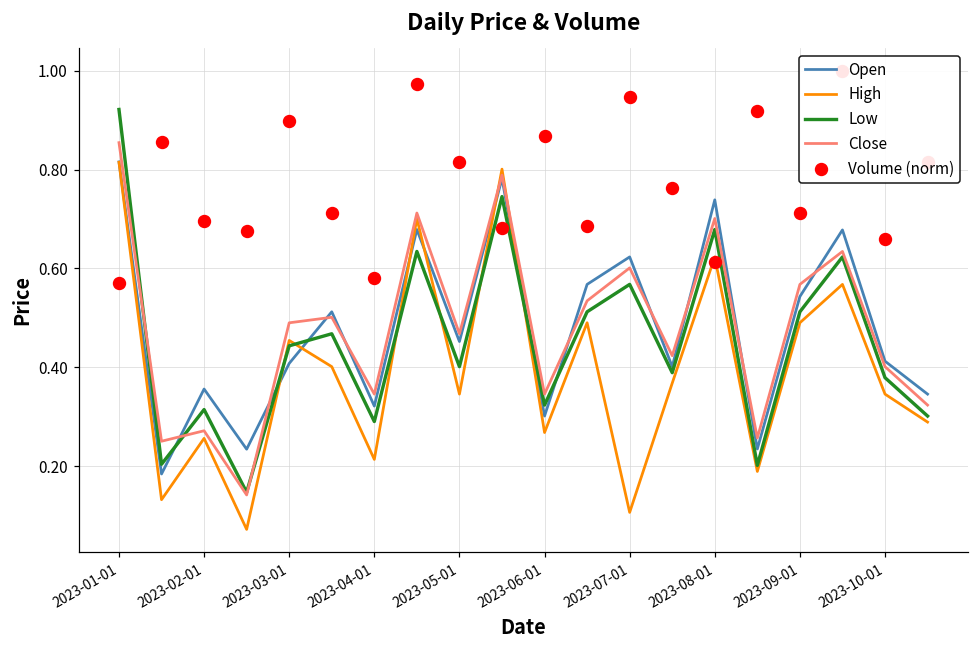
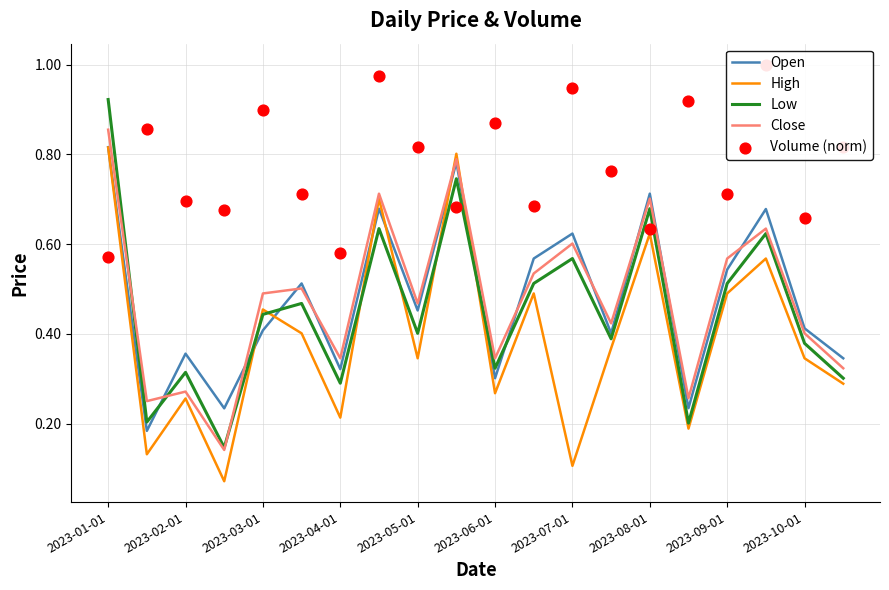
Open, 2023-08-01: 0.74 -> 0.71
Volume (norm), 2023-08-01: 0.61 -> 0.63
